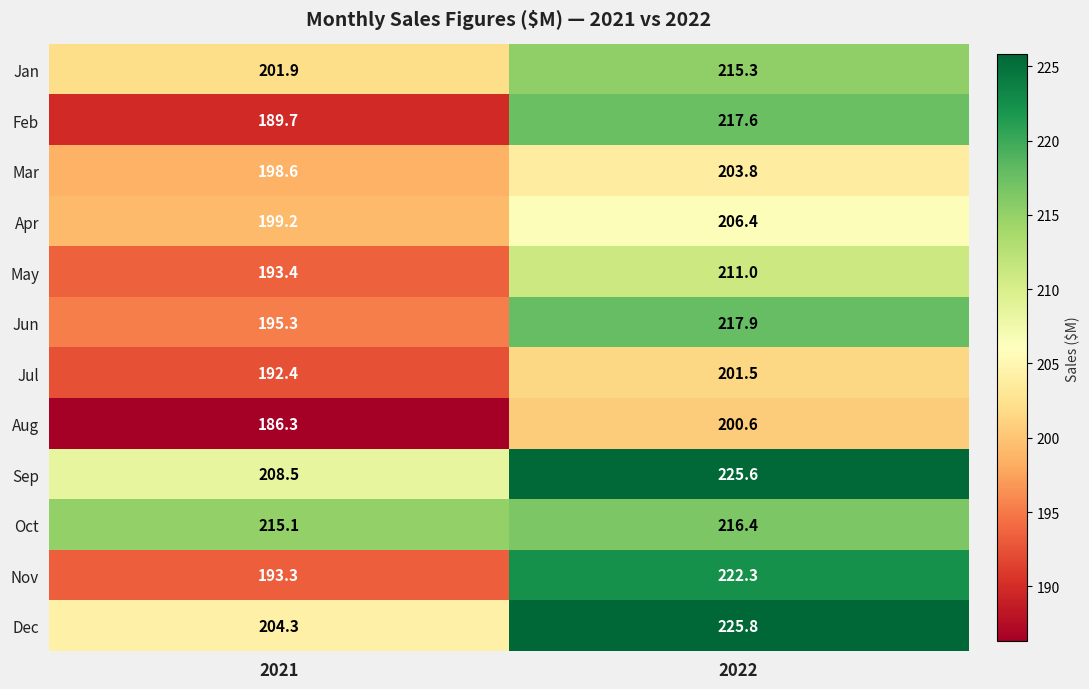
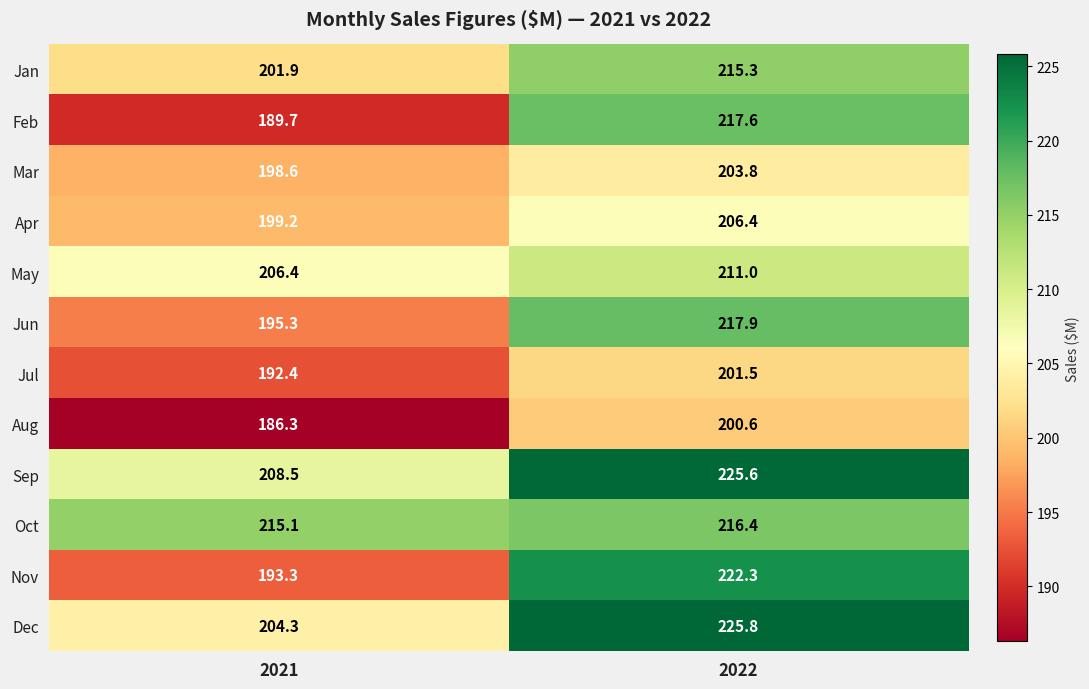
May, 2021: 193.4 -> 206.4
